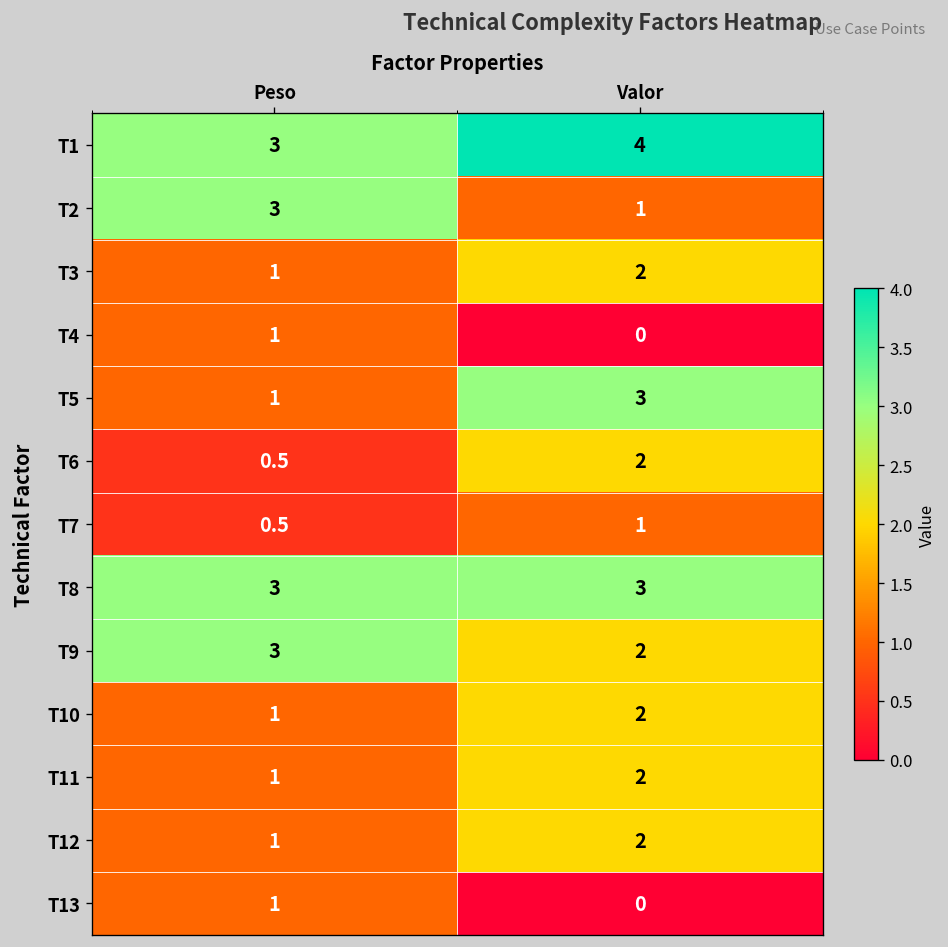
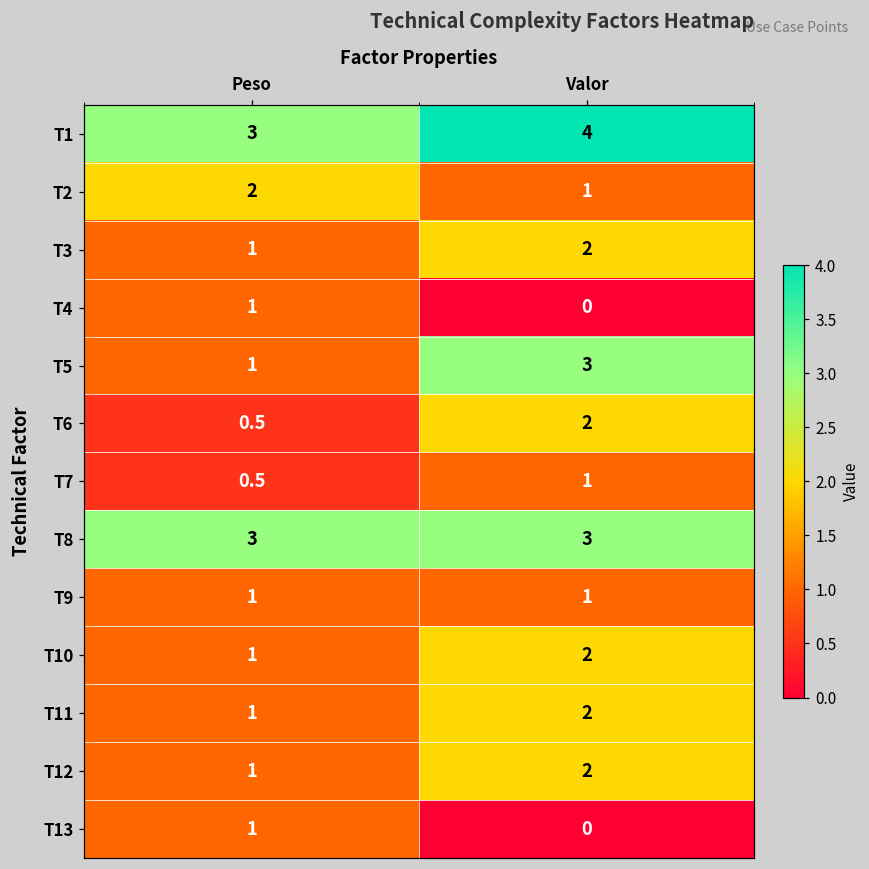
T2, Peso: 3 -> 2
T9, Peso: 3 -> 1
T9, Valor: 2 -> 1
